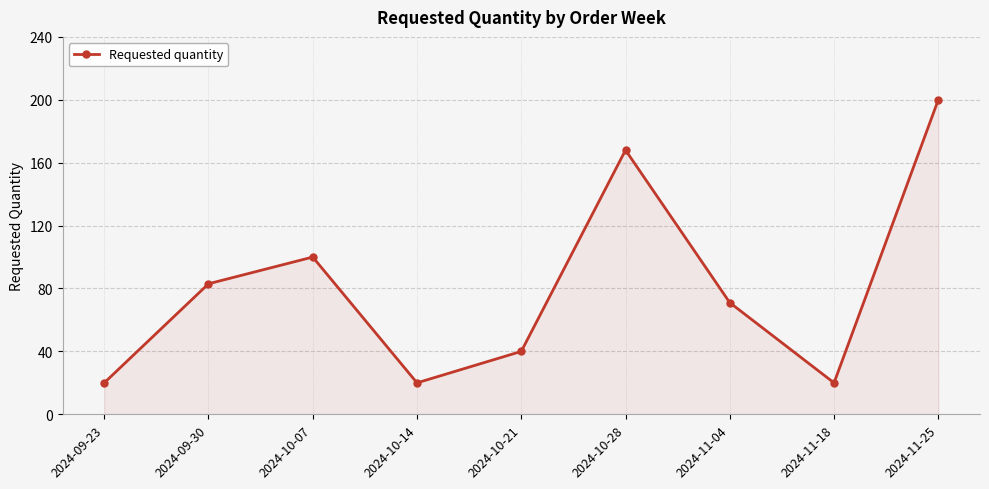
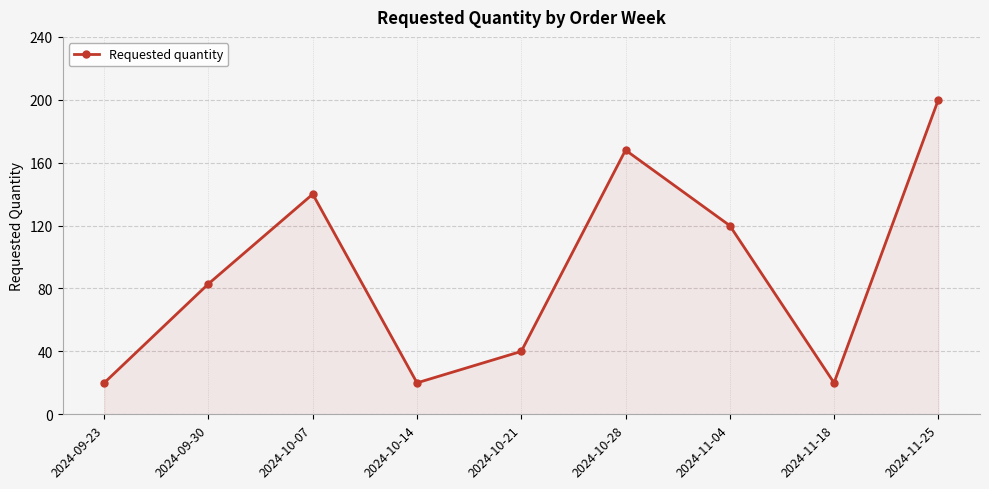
2024-10-07: 100 -> 140
2024-11-04: 71 -> 120
